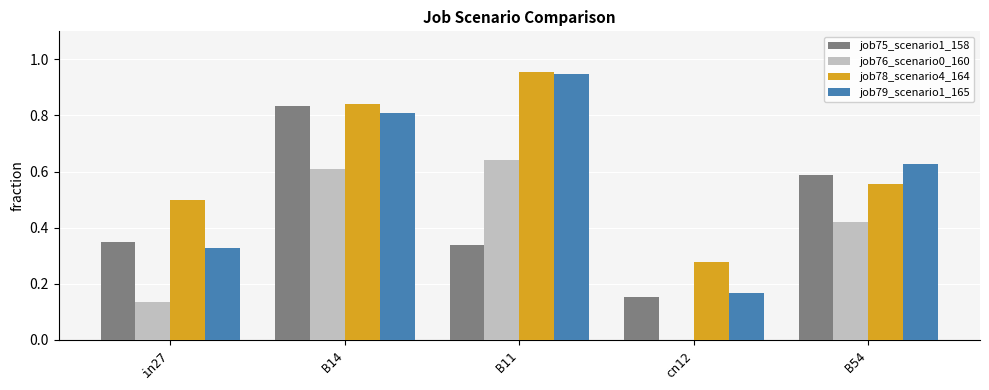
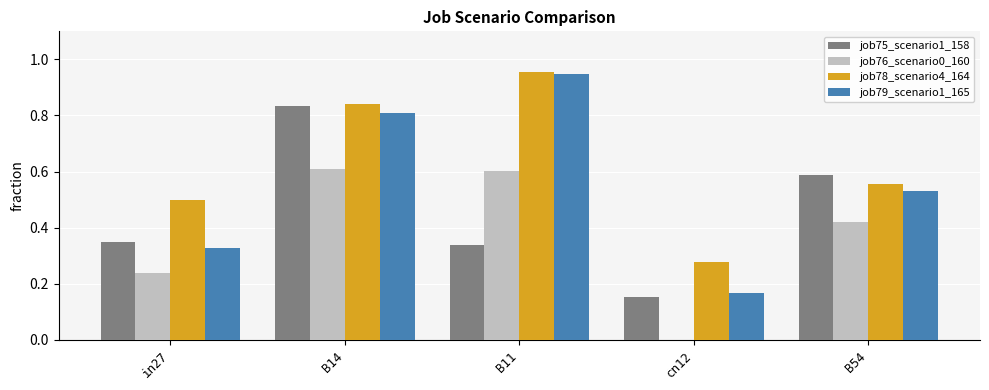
job76_scenario0_160, in27: 0.14 -> 0.24
job76_scenario0_160, B11: 0.64 -> 0.60
job79_scenario1_165, B54: 0.63 -> 0.53
